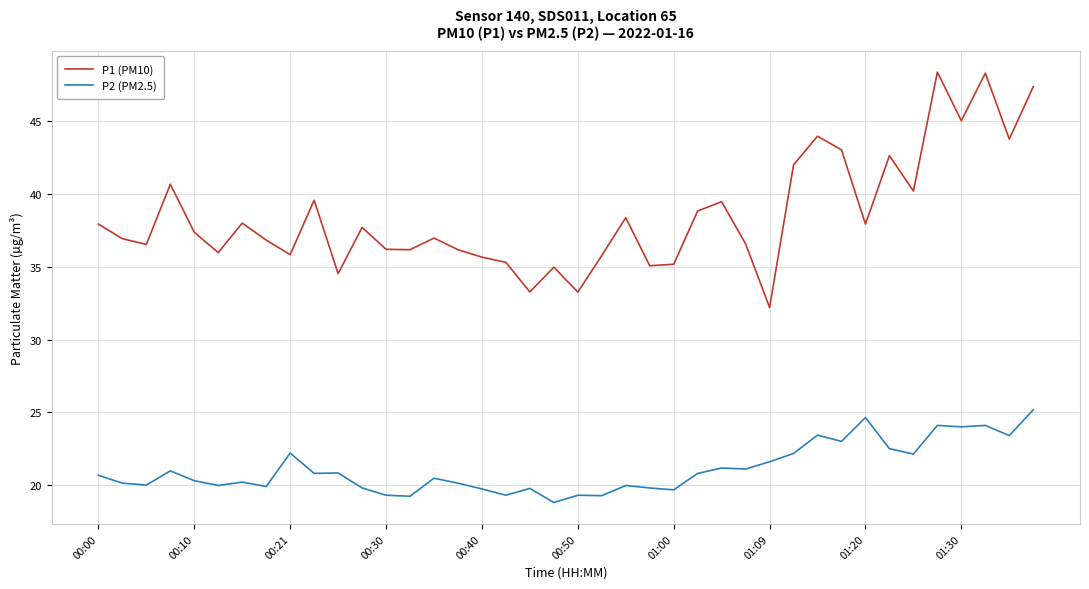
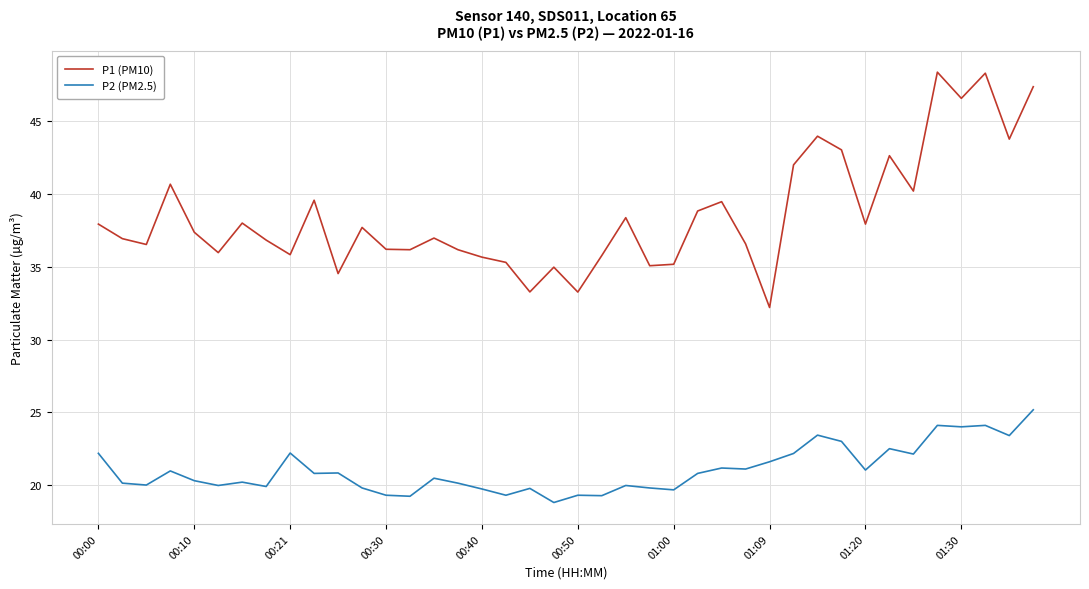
P2 (PM2.5), 00:00: 20.7 -> 22.2
P2 (PM2.5), 01:20: 24.6 -> 21.0
P1 (PM10), 01:30: 45.0 -> 46.6
